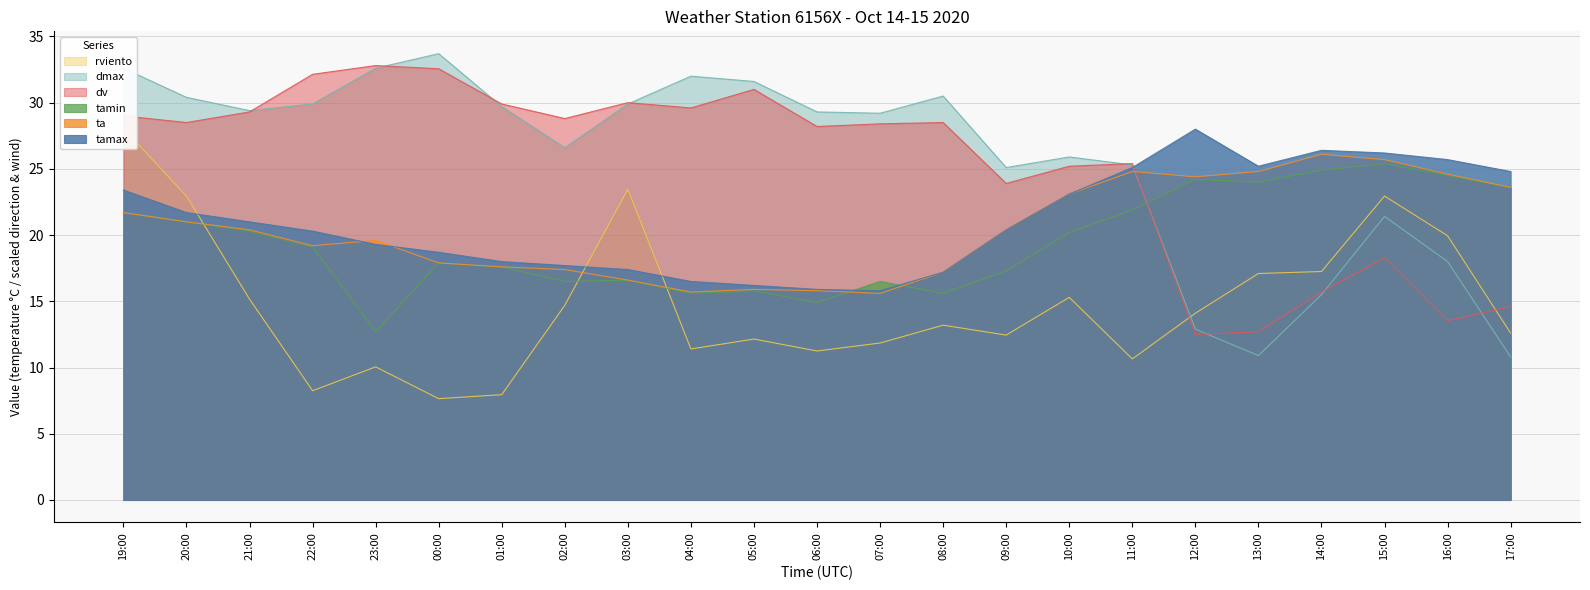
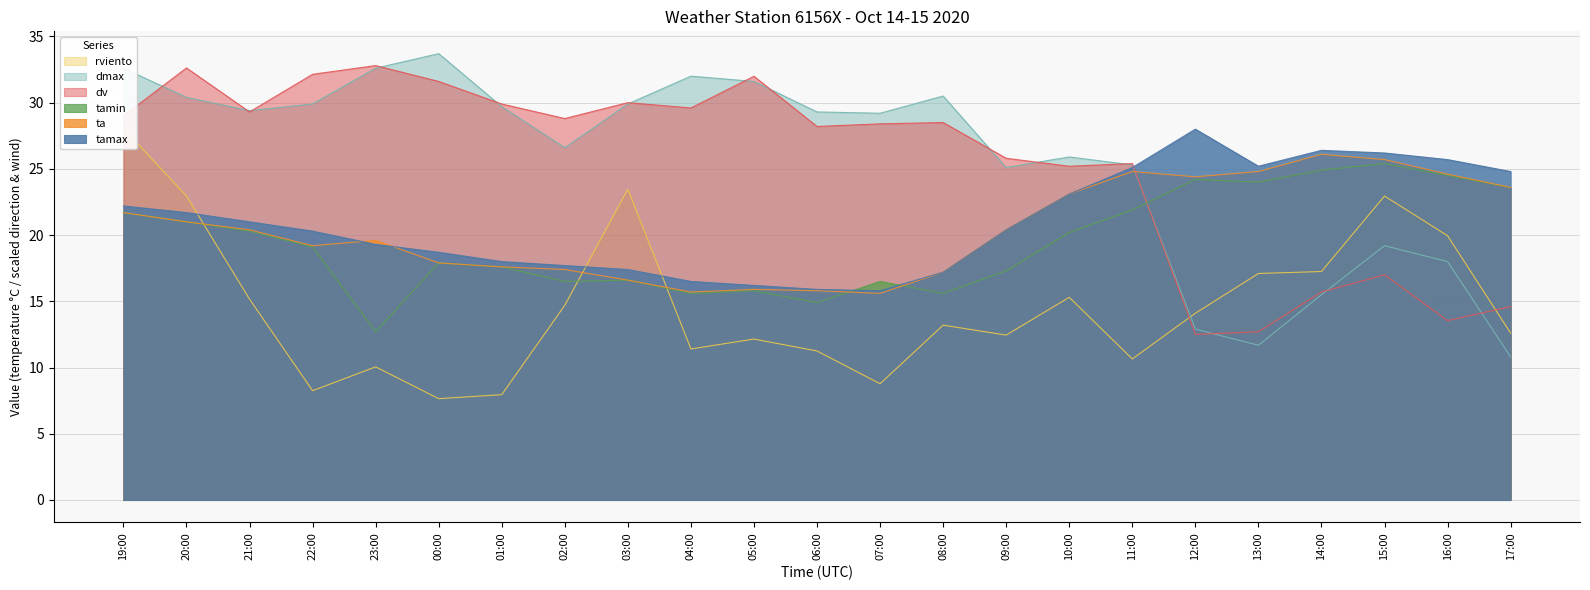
tamax, 19:00: 23.4 -> 22.2
dv, 20:00: 28.5 -> 32.6
dv, 00:00: 32.6 -> 31.6
dv, 05:00: 31.0 -> 32.0
rviento, 07:00: 11.9 -> 8.8
dv, 09:00: 23.9 -> 25.8
dmax, 13:00: 10.9 -> 11.7
dmax, 15:00: 21.4 -> 19.2
dv, 15:00: 18.3 -> 17.0
